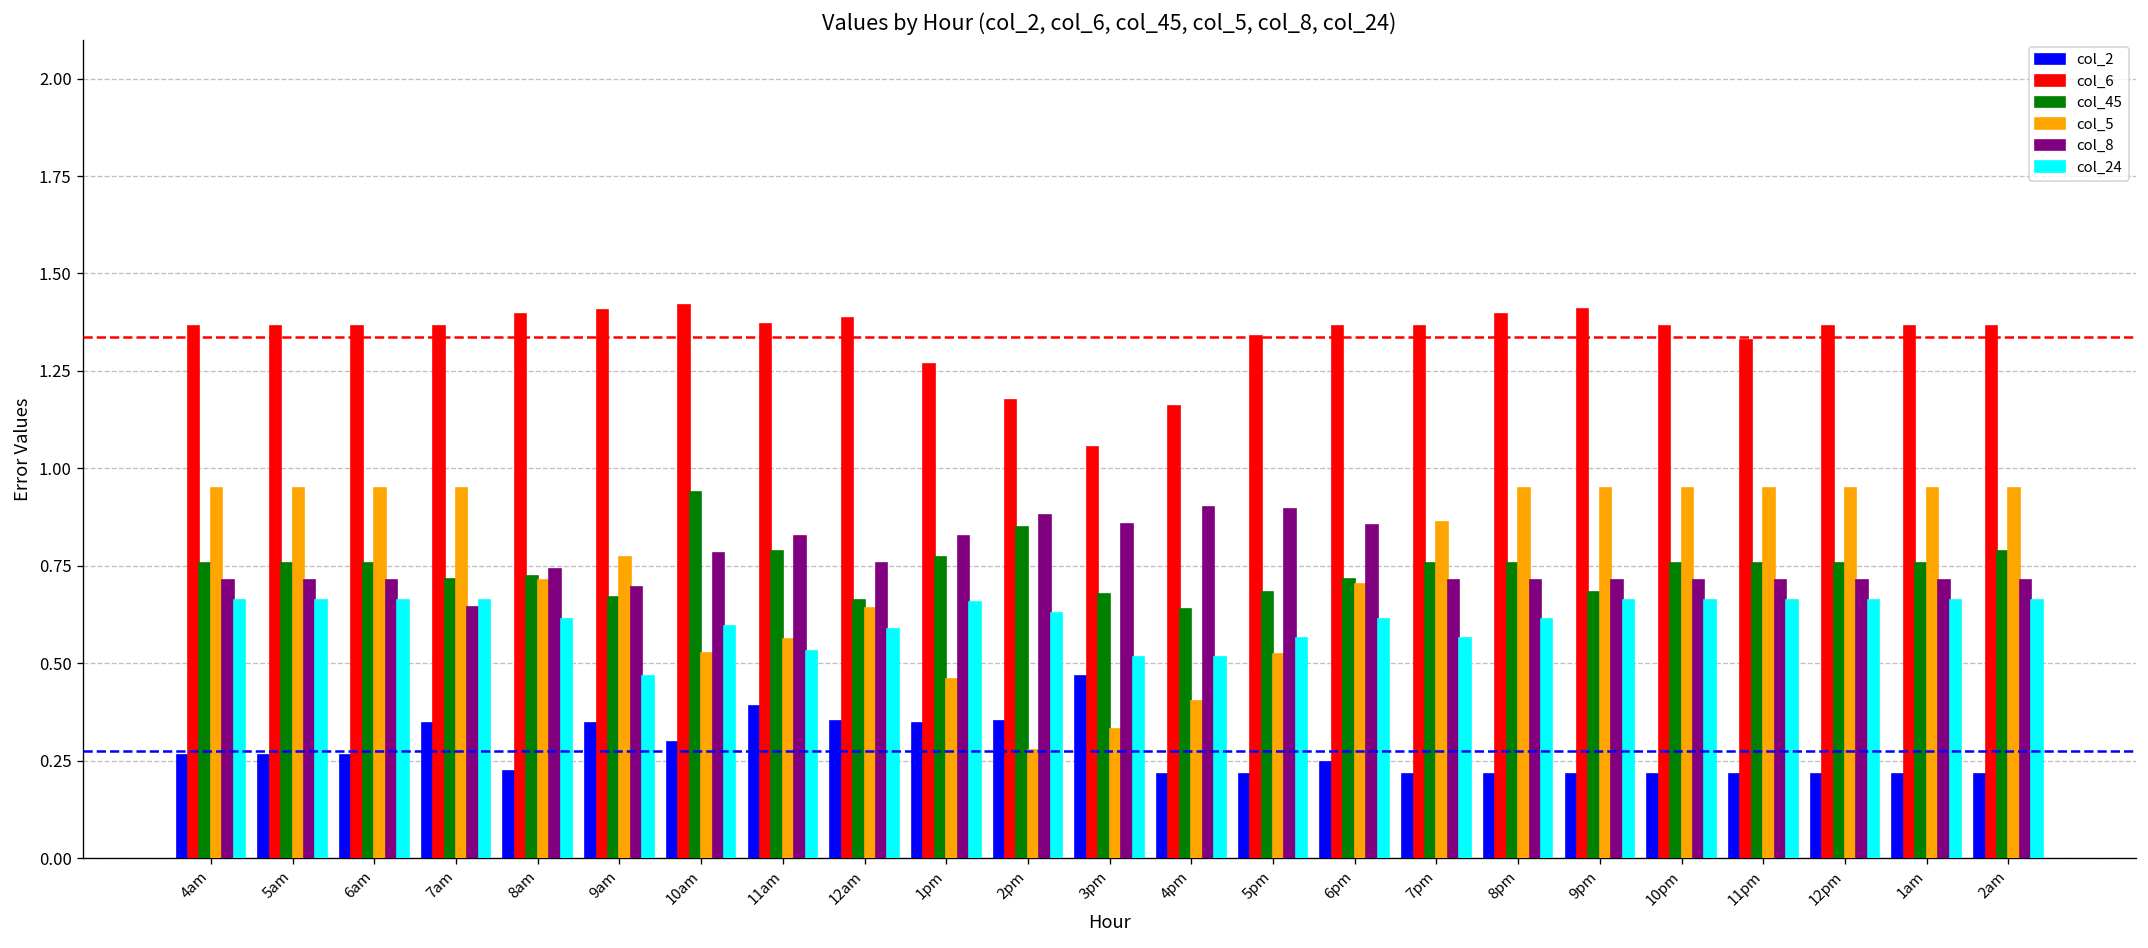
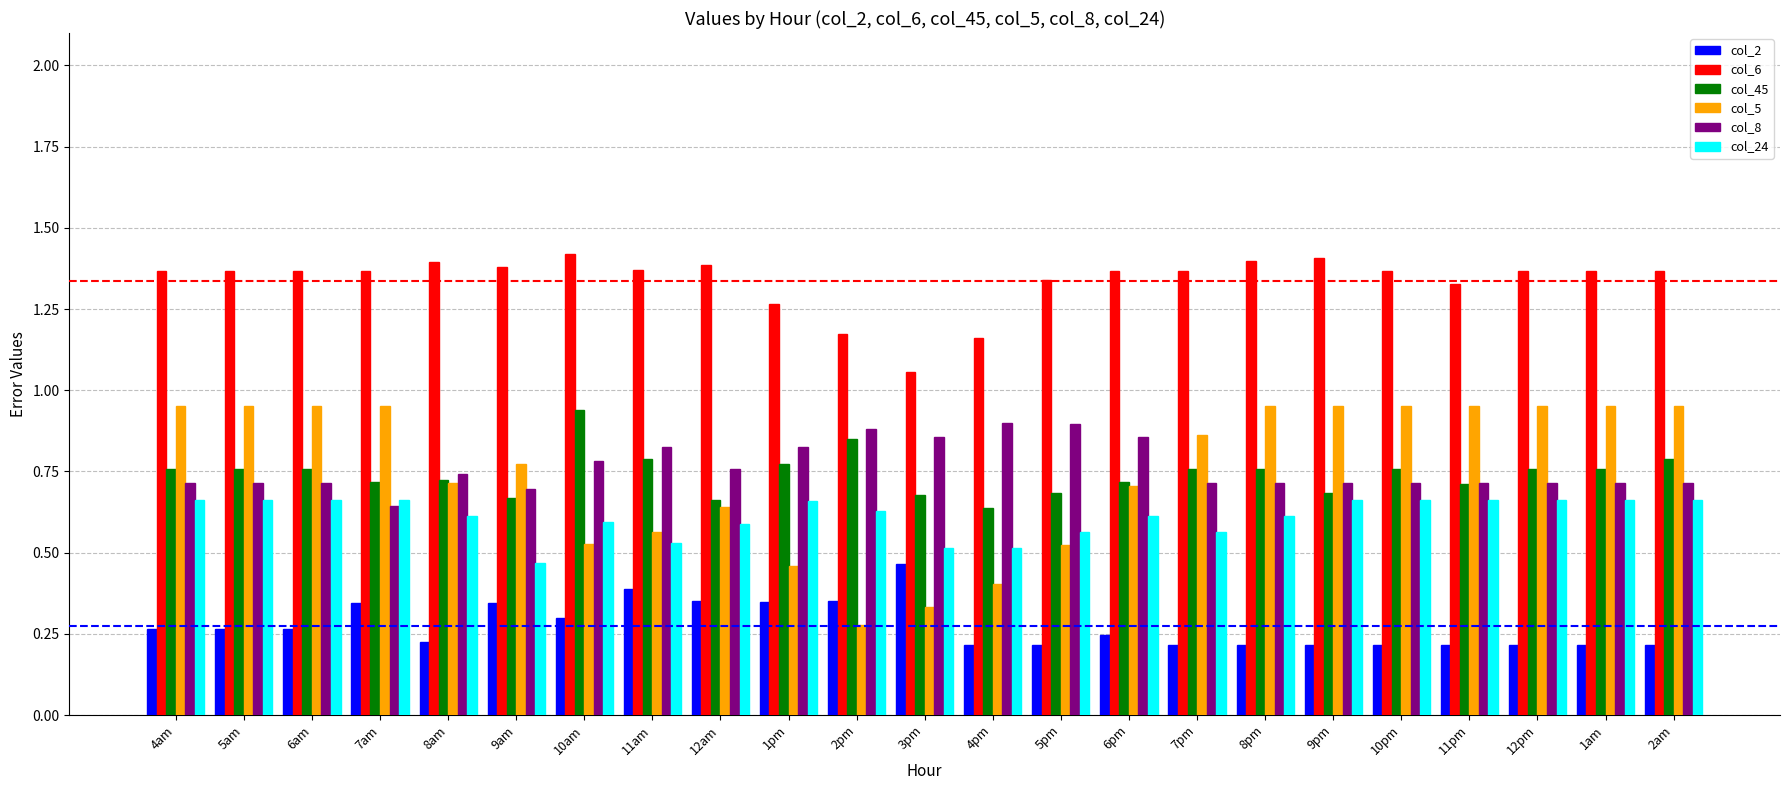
col_6, 9am: 1.41 -> 1.38
col_45, 11pm: 0.76 -> 0.71
